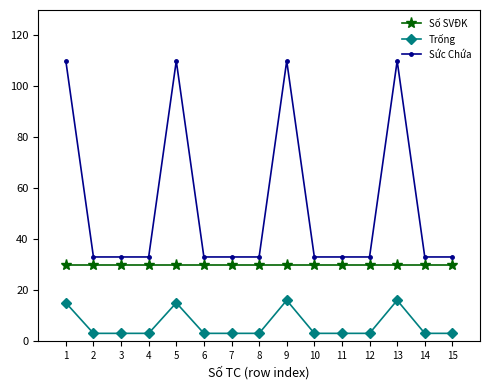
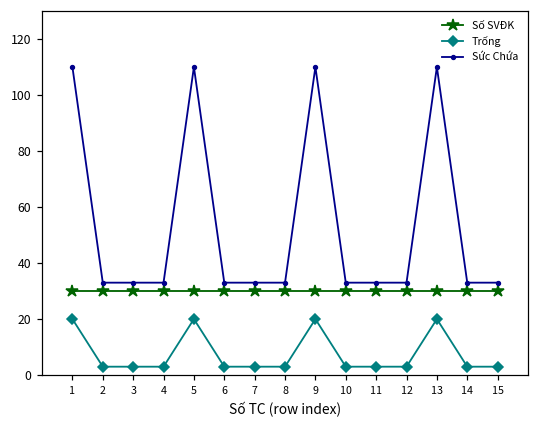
Trống, 1: 15 -> 20
Trống, 5: 15 -> 20
Trống, 9: 16 -> 20
Trống, 13: 16 -> 20
